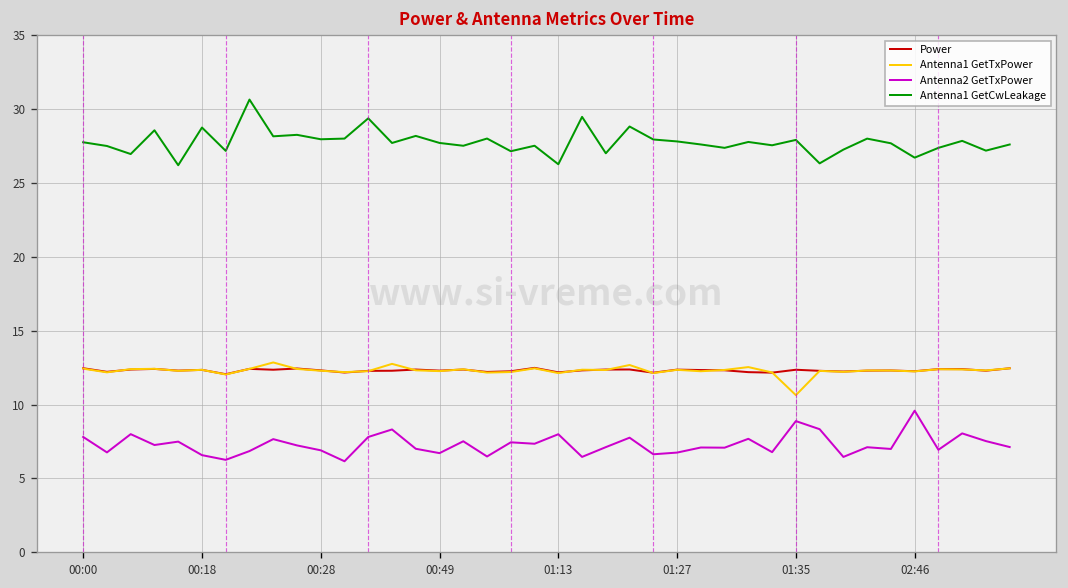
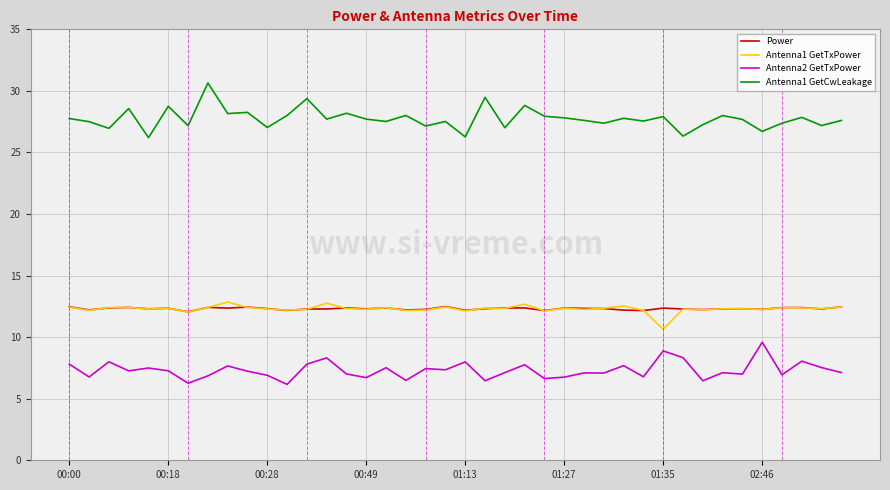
Antenna2 GetTxPower, 00:18: 6.6 -> 7.3
Antenna1 GetCwLeakage, 00:28: 28.0 -> 27.0
